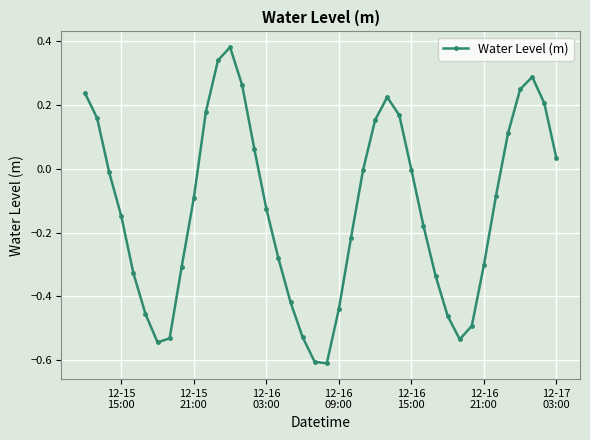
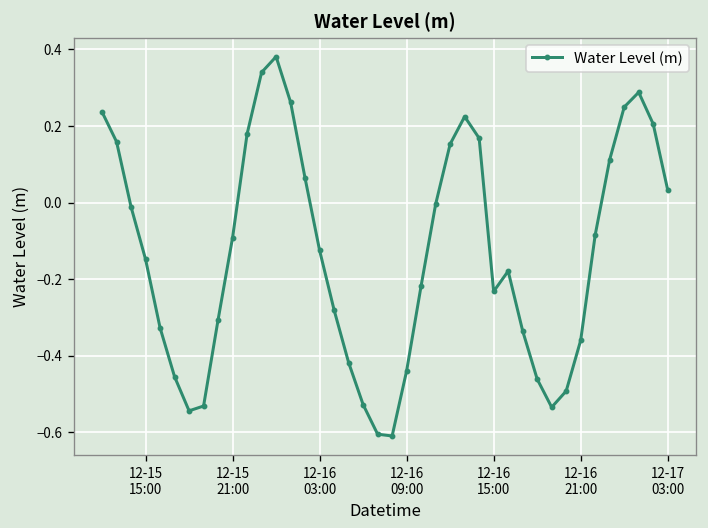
12-16 15:00: 0.00 -> -0.23
12-16 21:00: -0.30 -> -0.36
